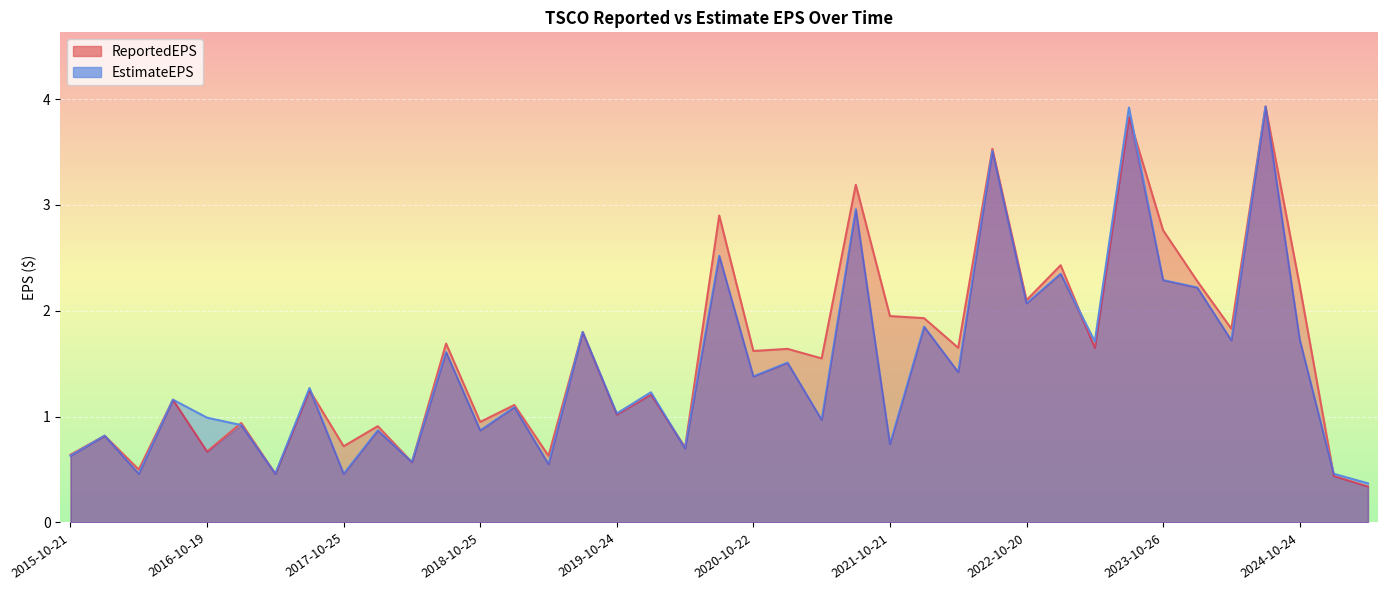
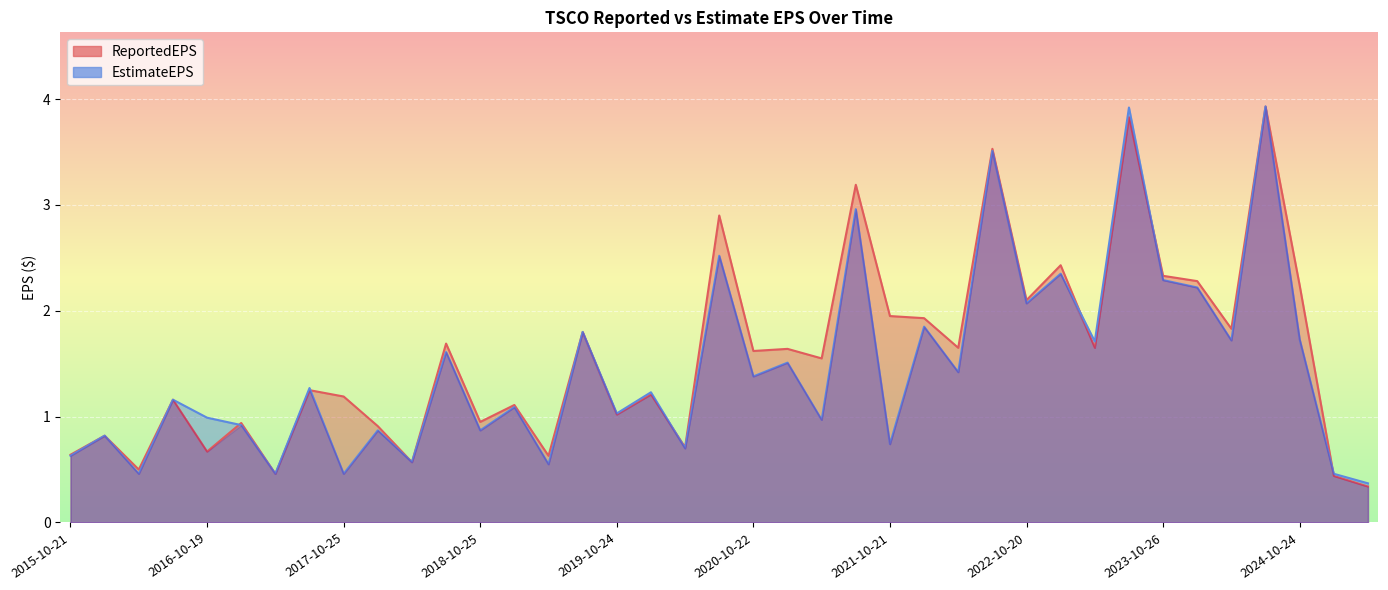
ReportedEPS, 2017-10-25: 0.72 -> 1.19
ReportedEPS, 2023-10-26: 2.76 -> 2.33
